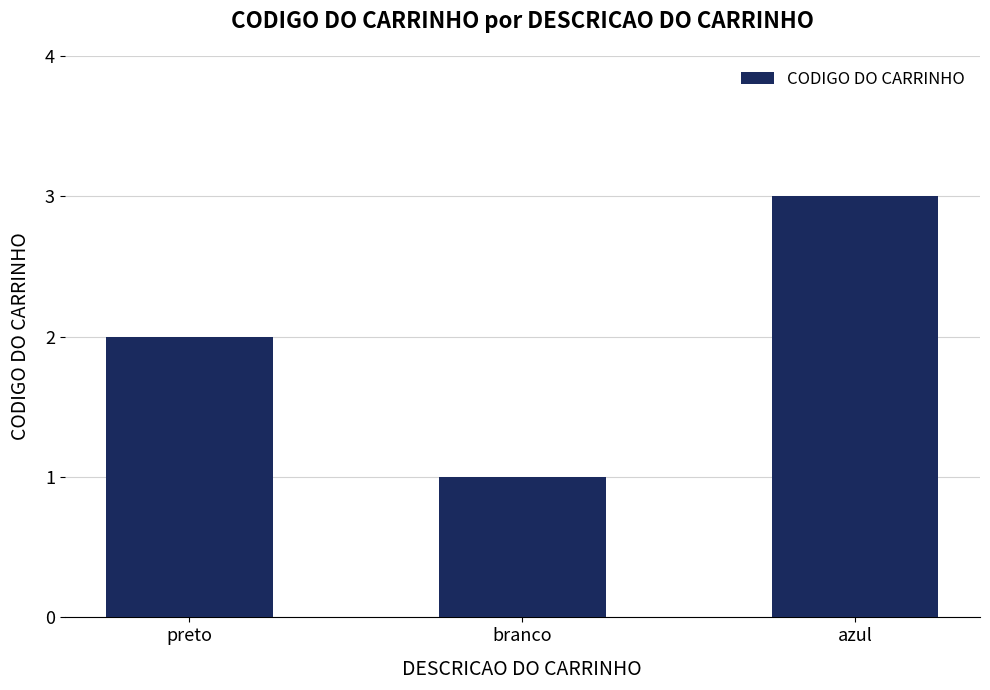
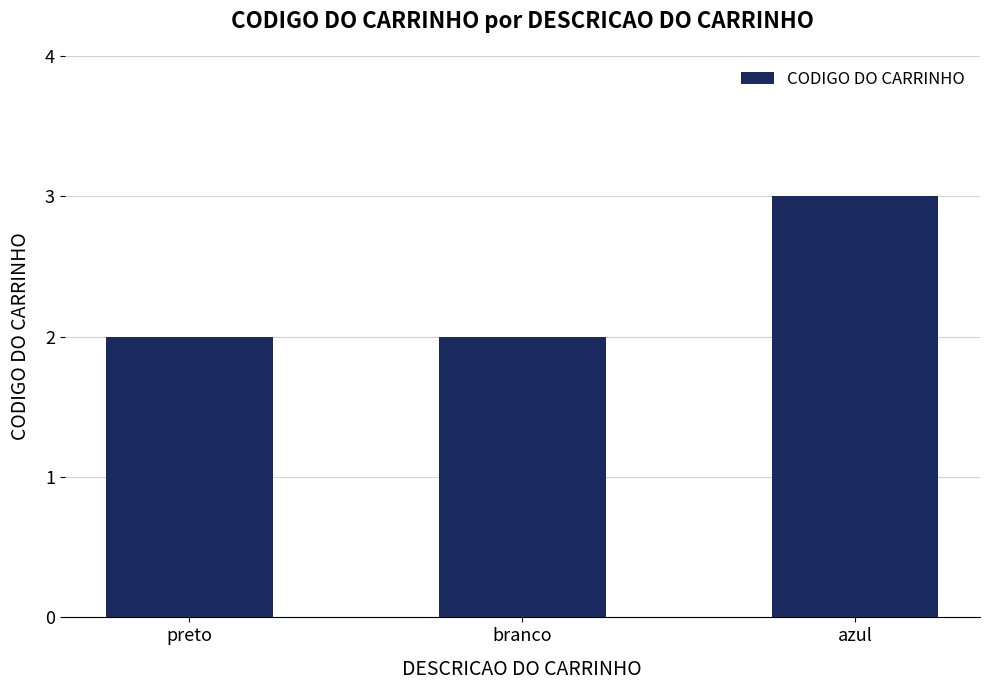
branco: 1 -> 2
